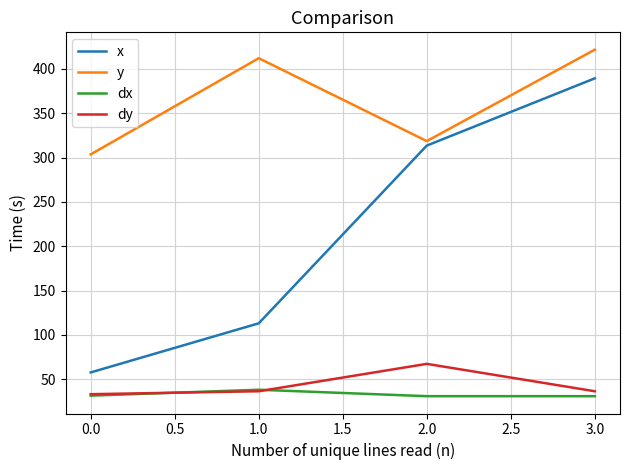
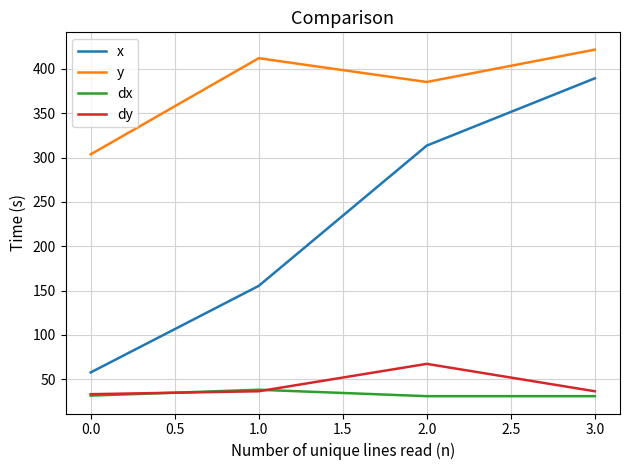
x, 1.0: 110 -> 160
y, 2.0: 320 -> 390
